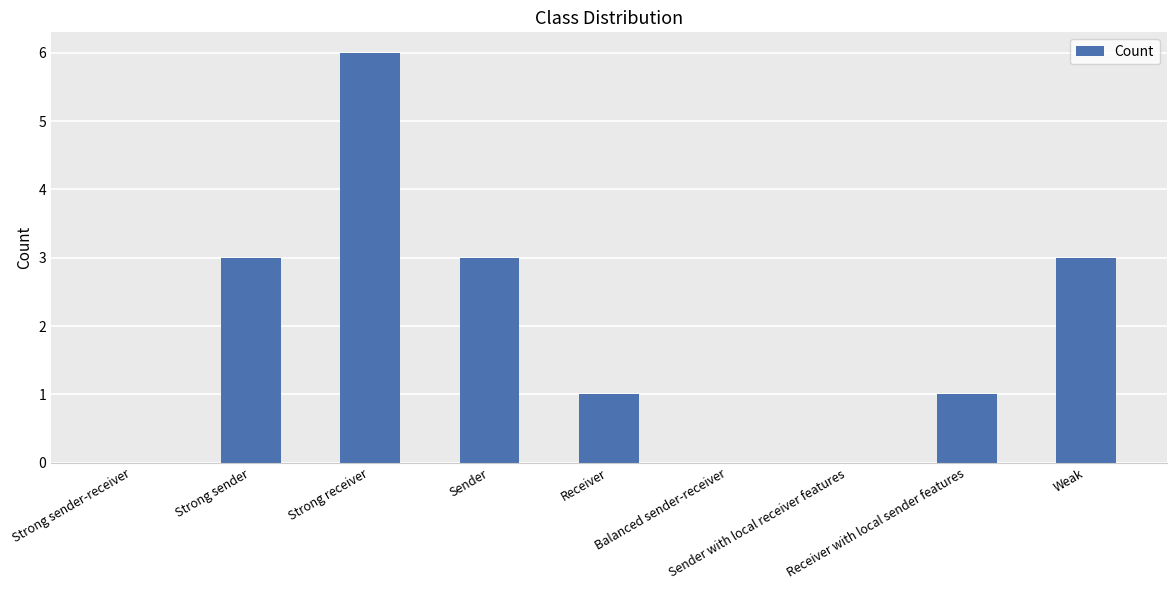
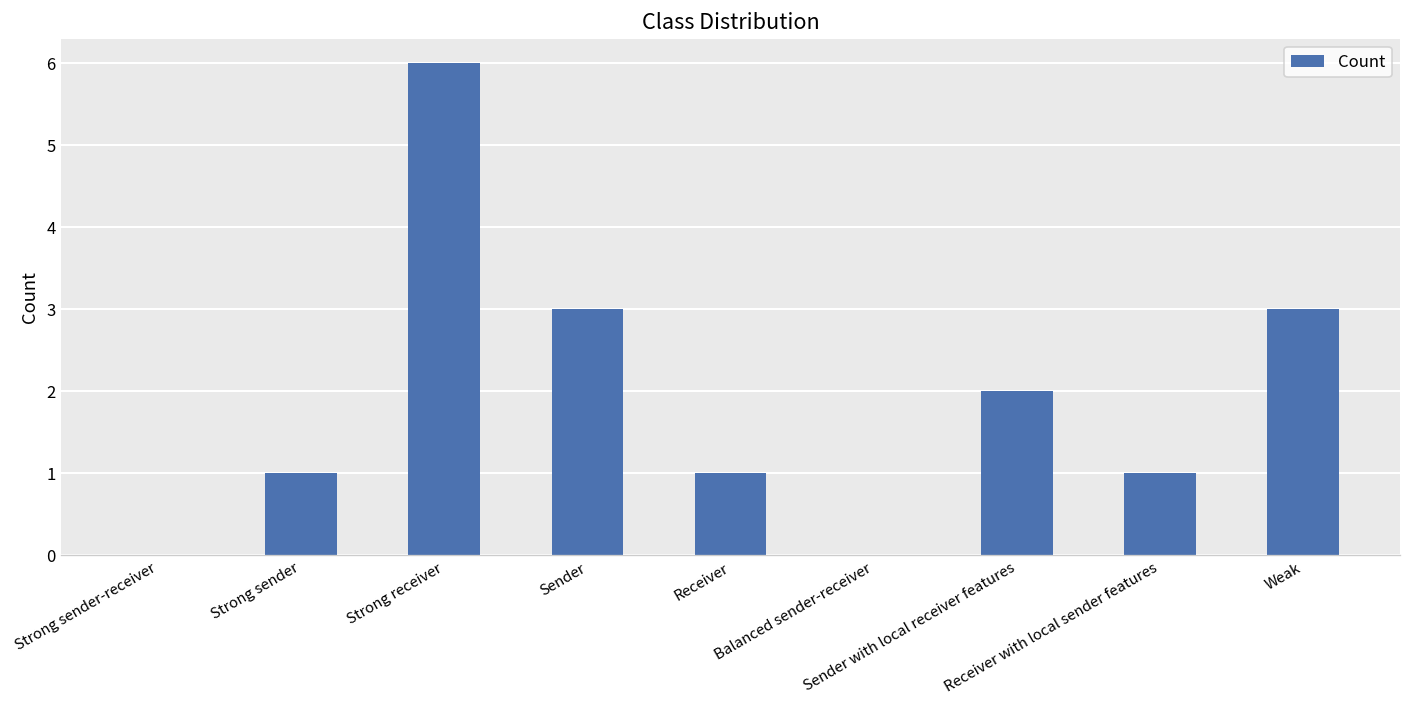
Strong sender: 3 -> 1
Sender with local receiver features: 0 -> 2
